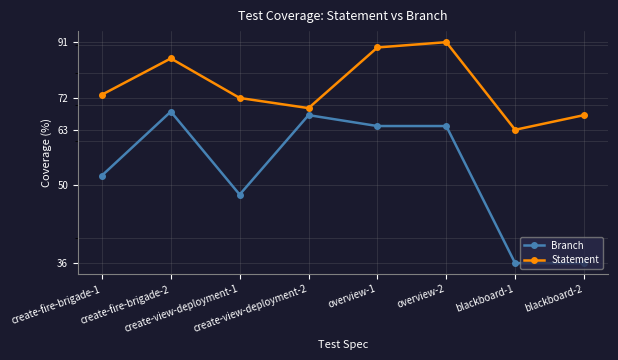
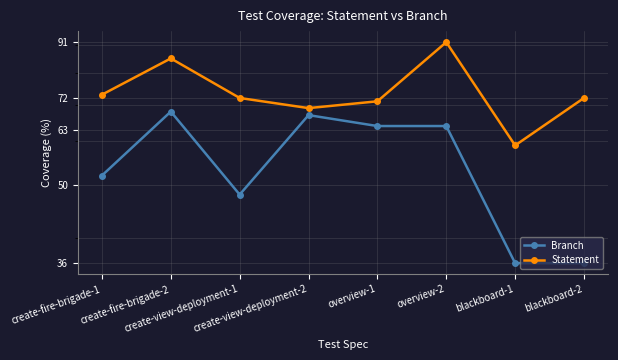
Statement, overview-1: 89 -> 71
Statement, blackboard-1: 63 -> 59
Statement, blackboard-2: 67 -> 72
